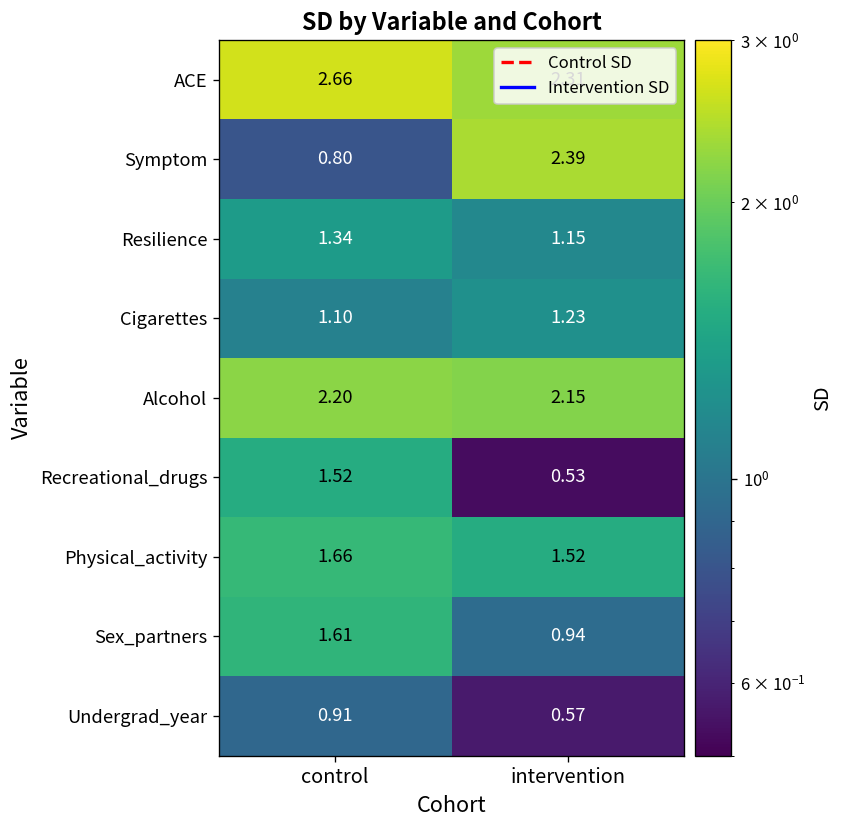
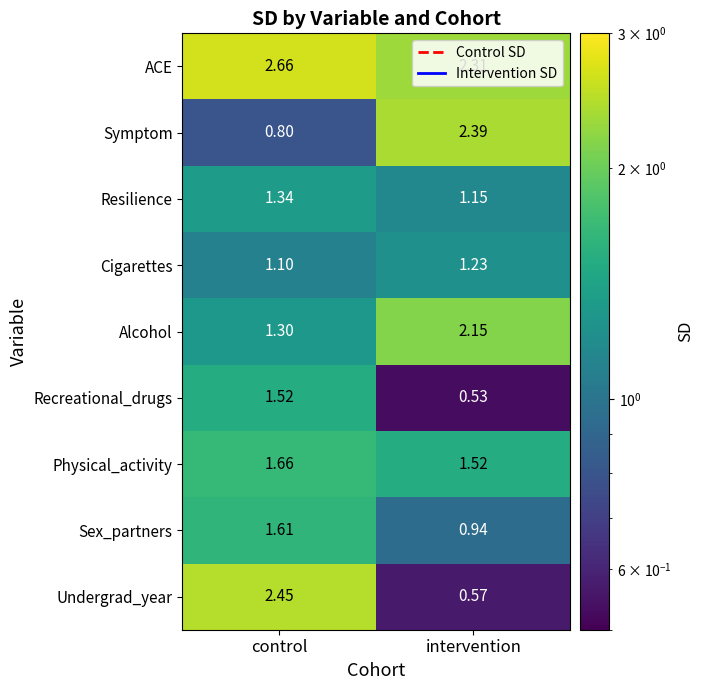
Alcohol, control: 2.20 -> 1.30
Undergrad_year, control: 0.91 -> 2.45
